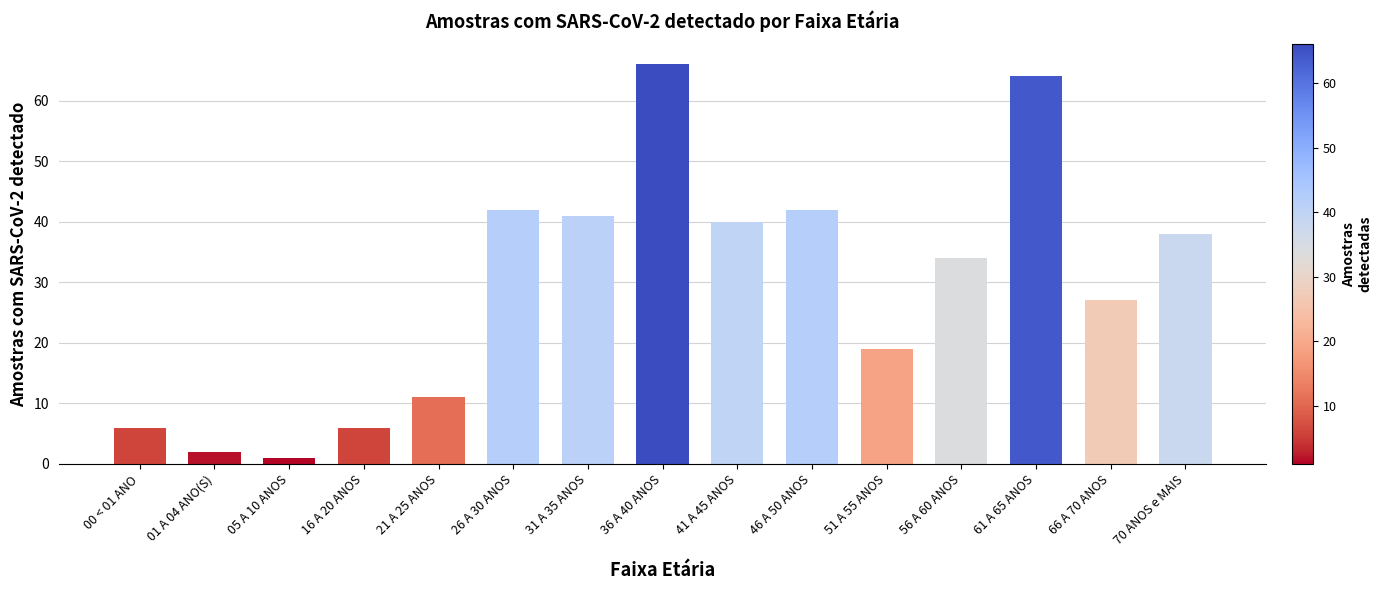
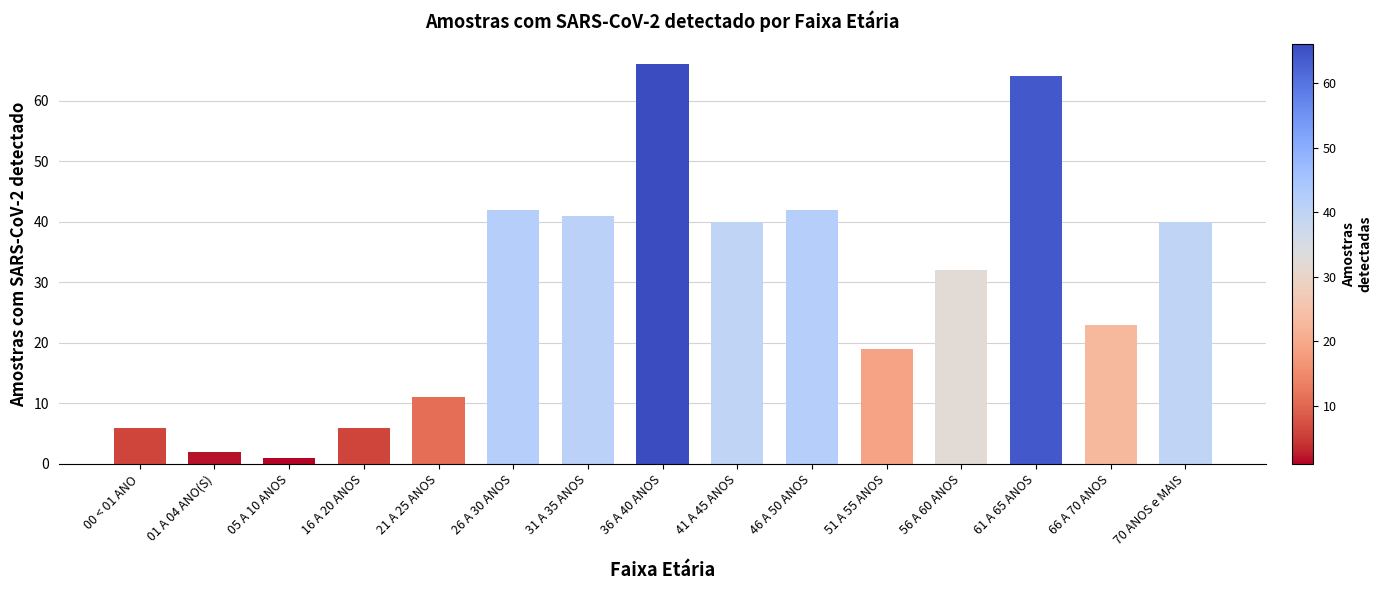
56 A 60 ANOS: 34 -> 32
66 A 70 ANOS: 27 -> 23
70 ANOS e MAIS: 38 -> 40
